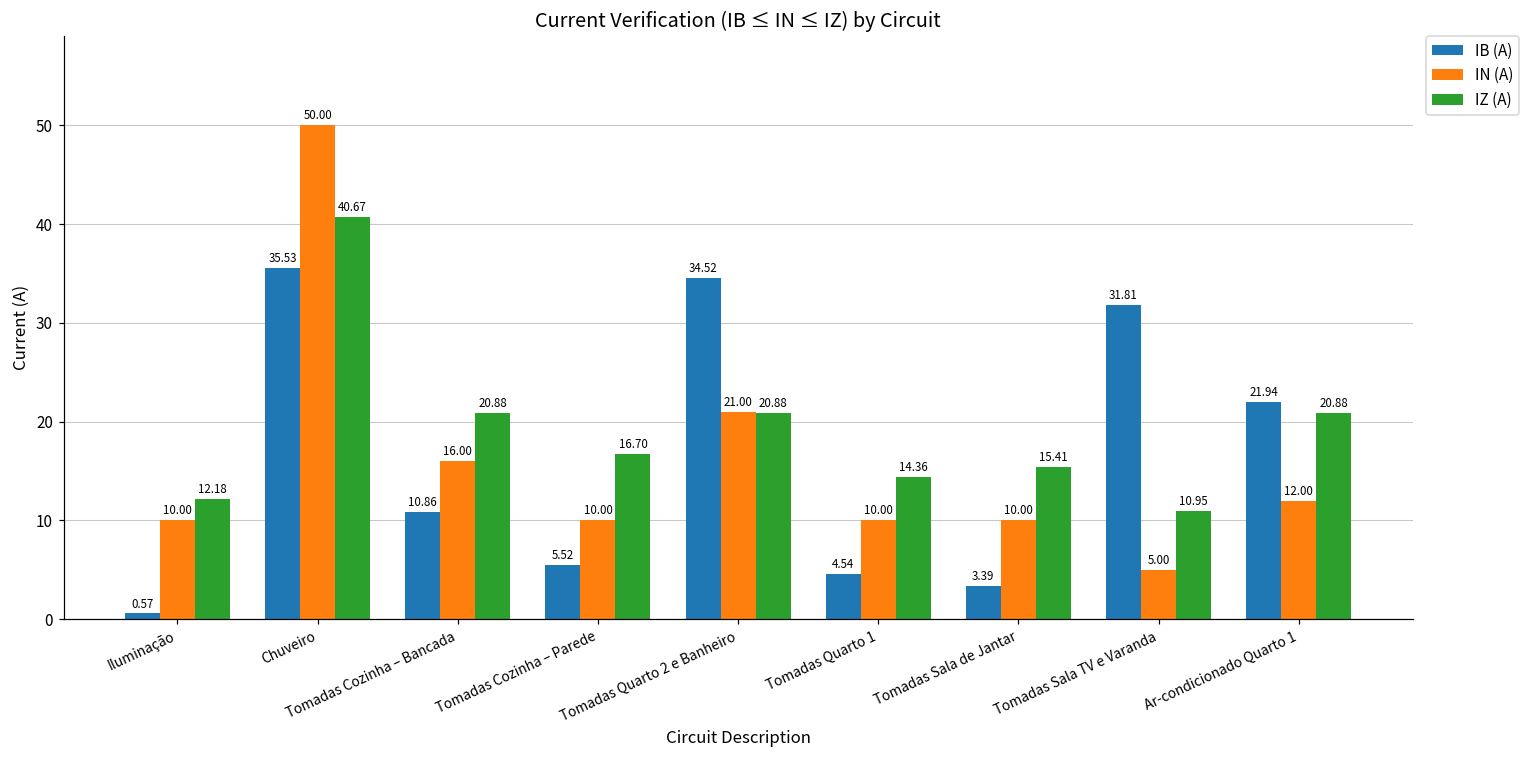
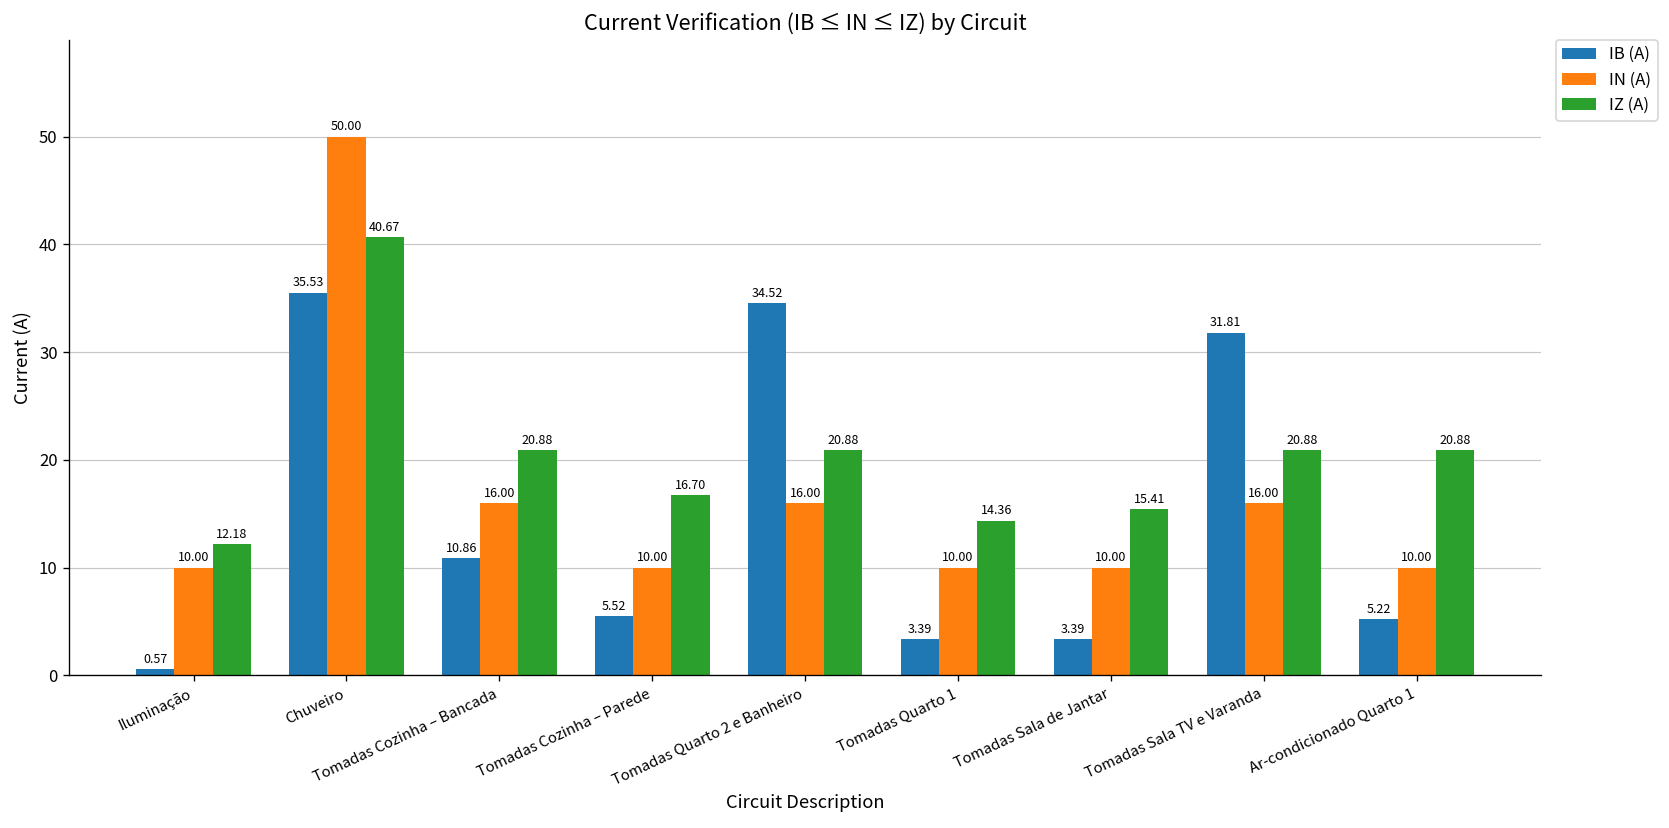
IN (A), Tomadas Quarto 2 e Banheiro: 21.00 -> 16.00
IB (A), Tomadas Quarto 1: 4.54 -> 3.39
IN (A), Tomadas Sala TV e Varanda: 5.00 -> 16.00
IZ (A), Tomadas Sala TV e Varanda: 10.95 -> 20.88
IB (A), Ar-condicionado Quarto 1: 21.94 -> 5.22
IN (A), Ar-condicionado Quarto 1: 12.00 -> 10.00
